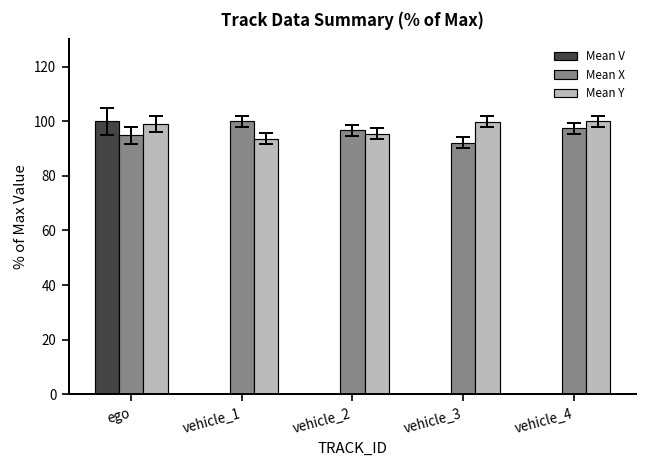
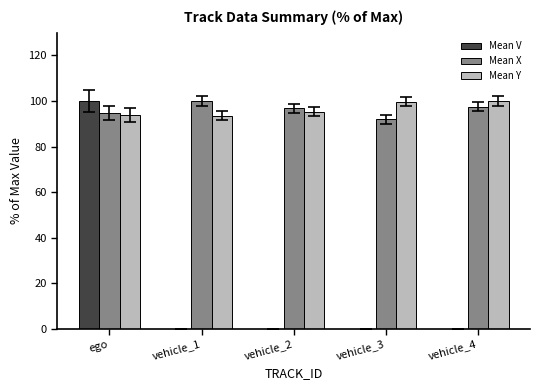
Mean Y, ego: 99 -> 94
